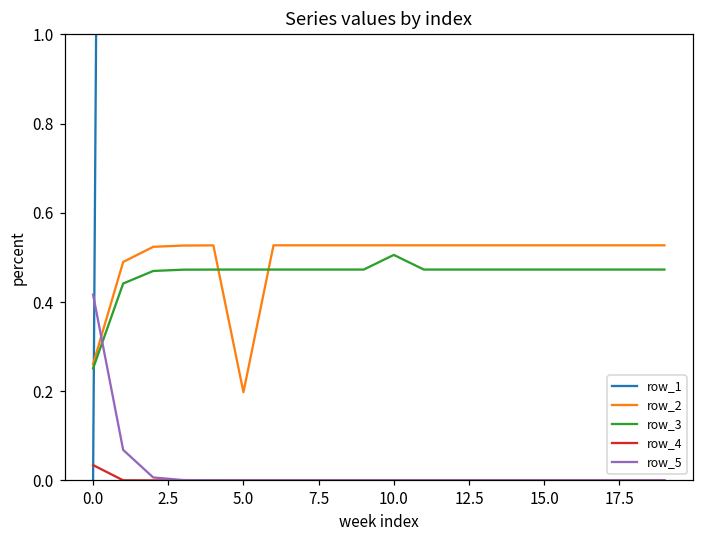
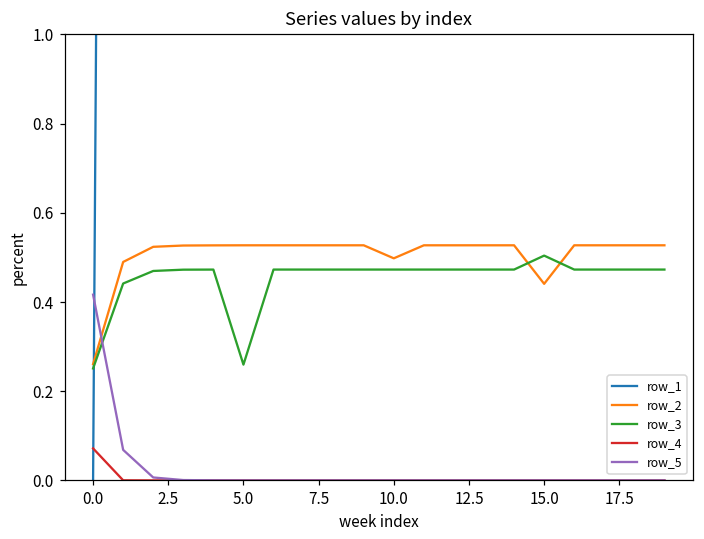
row_4, 0.0: 0.03 -> 0.07
row_2, 5.0: 0.20 -> 0.53
row_3, 5.0: 0.47 -> 0.26
row_2, 10.0: 0.53 -> 0.50
row_3, 10.0: 0.51 -> 0.47
row_2, 15.0: 0.53 -> 0.44
row_3, 15.0: 0.47 -> 0.50
